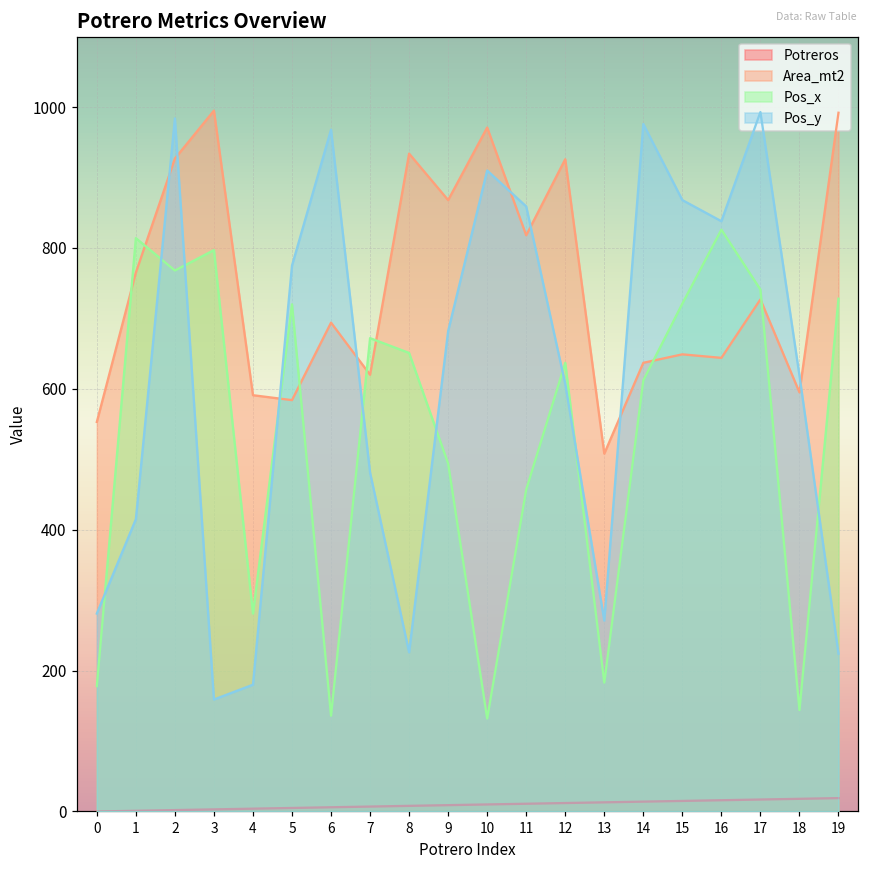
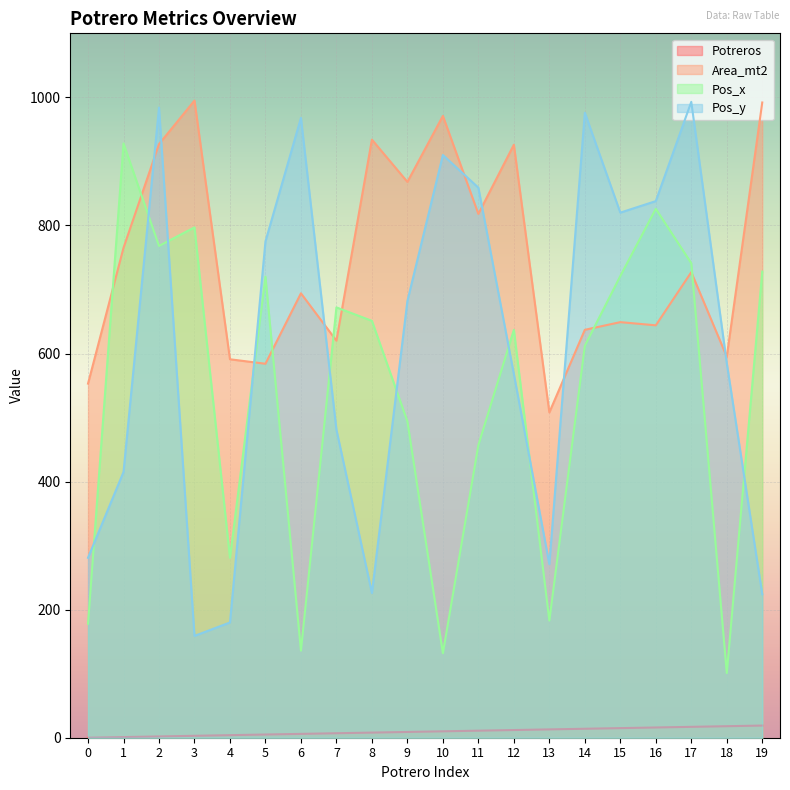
Pos_x, 1: 810 -> 930
Pos_y, 12: 610 -> 570
Pos_y, 15: 870 -> 820
Pos_x, 18: 140 -> 100
Pos_y, 18: 620 -> 590
